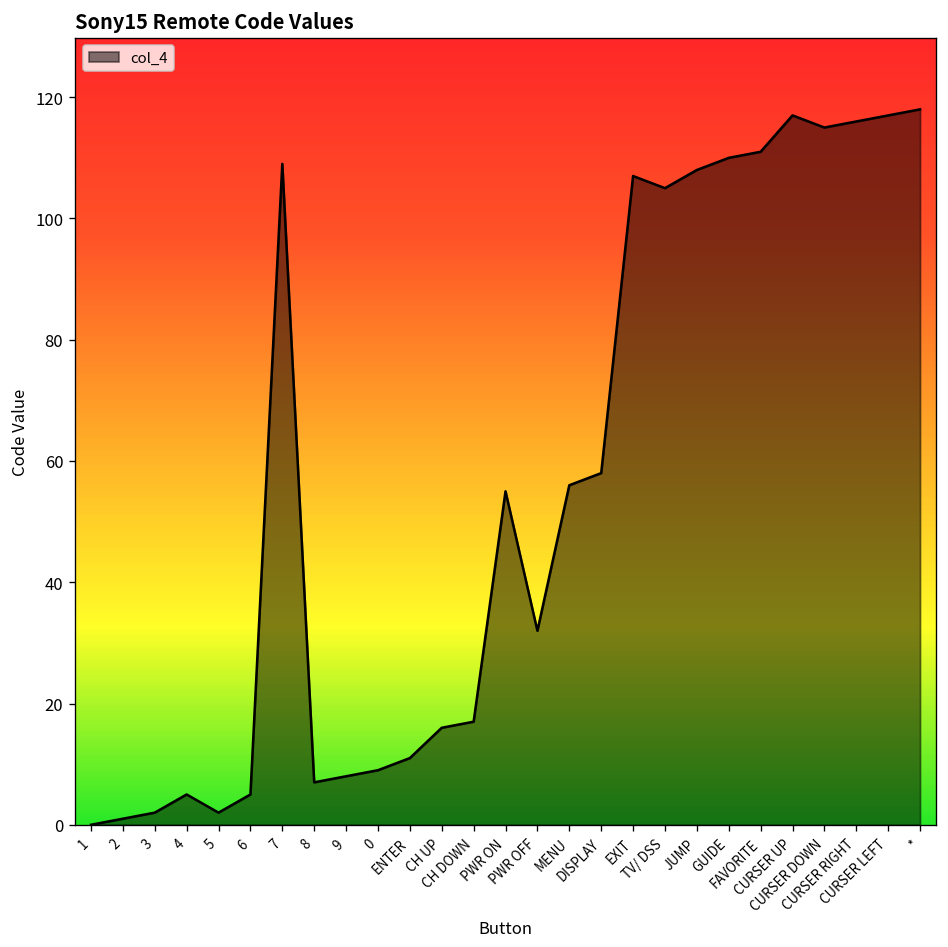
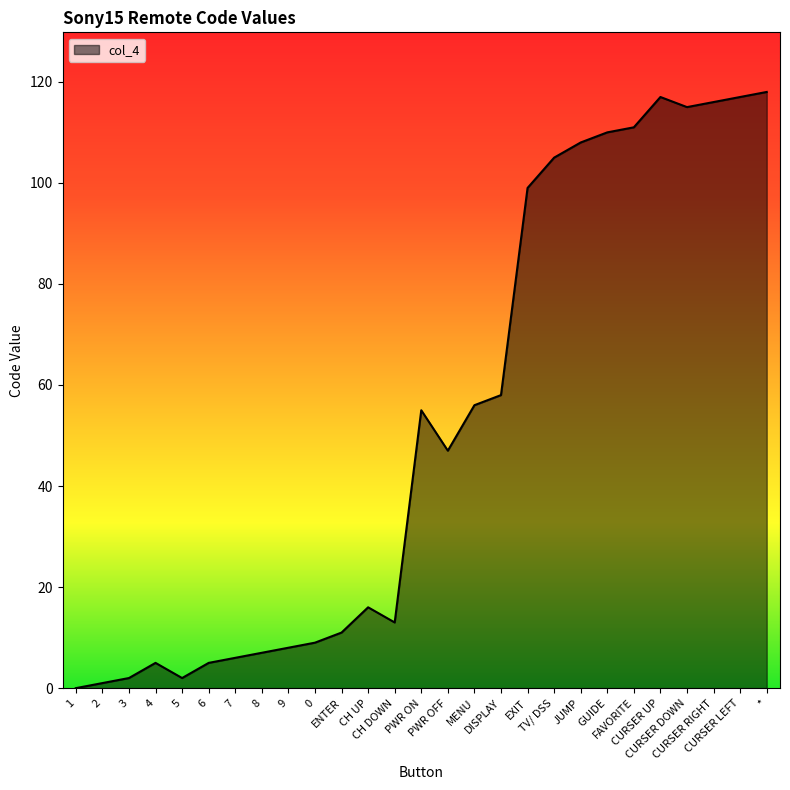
7: 109 -> 6
CH DOWN: 17 -> 13
PWR OFF: 32 -> 47
EXIT: 107 -> 99
